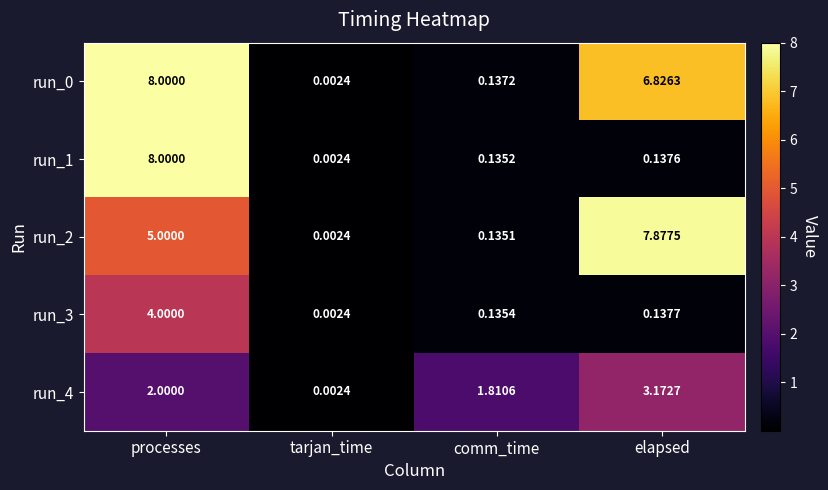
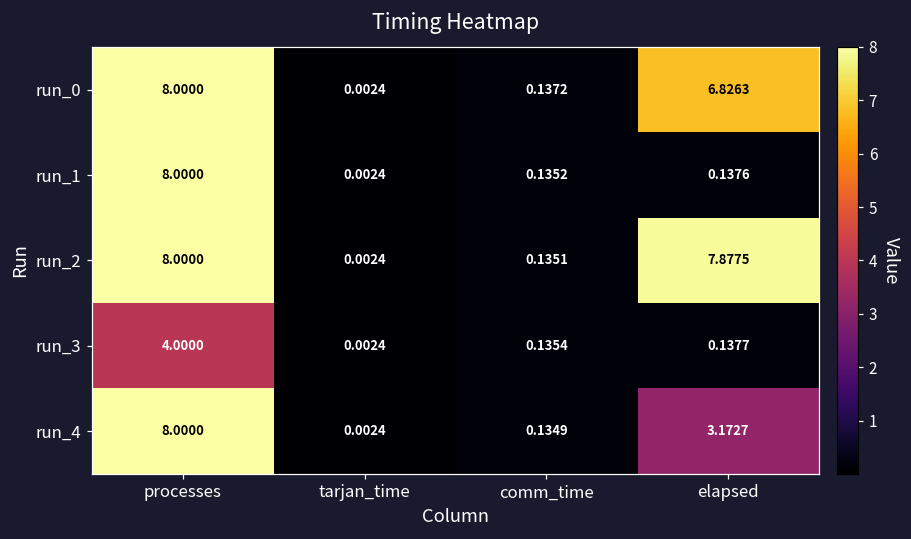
run_2, processes: 5.0000 -> 8.0000
run_4, processes: 2.0000 -> 8.0000
run_4, comm_time: 1.8106 -> 0.1349
